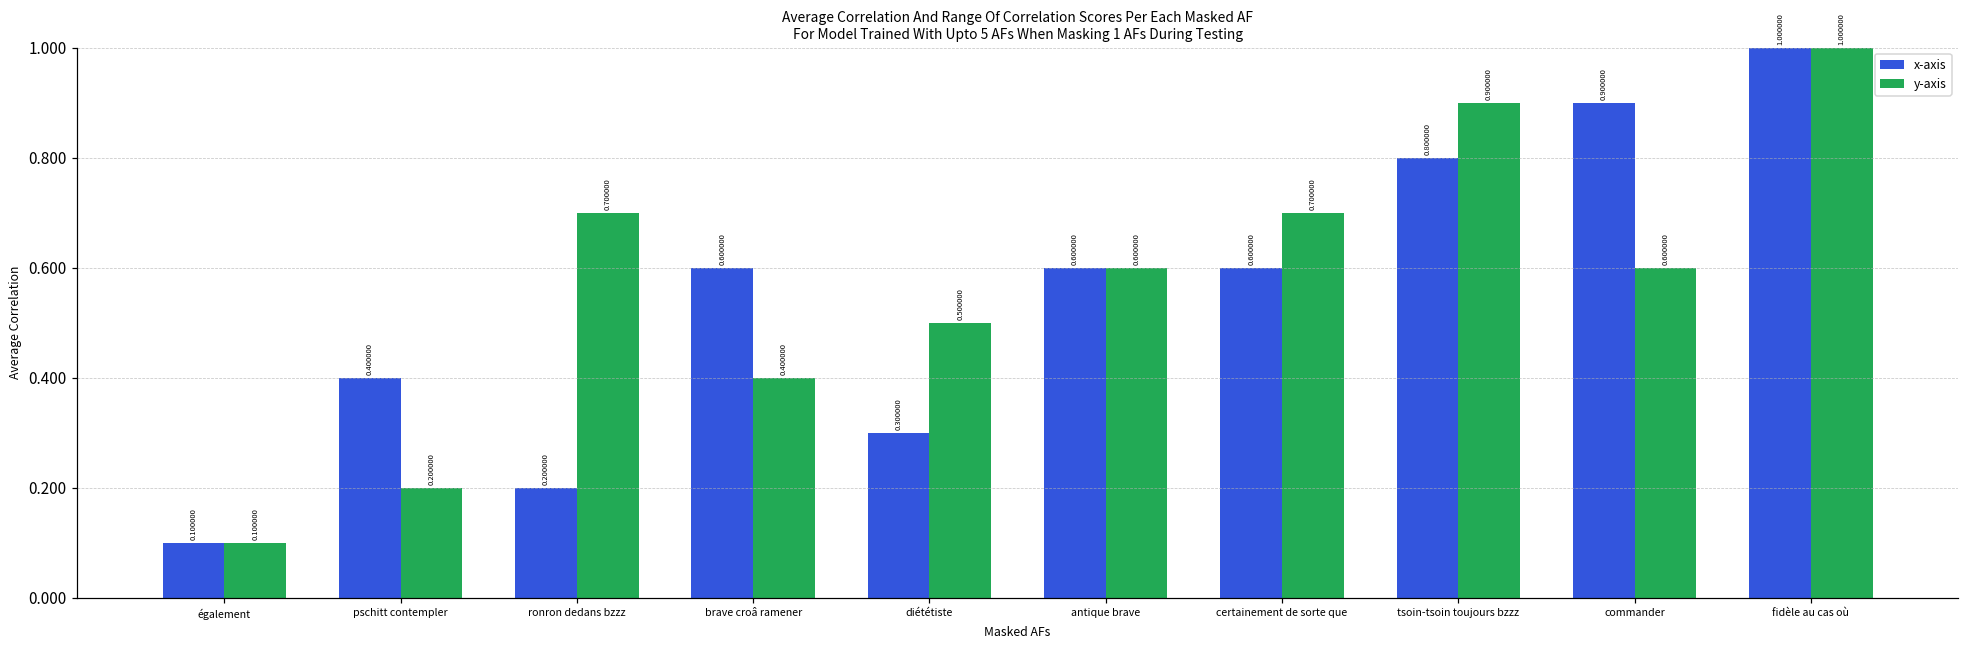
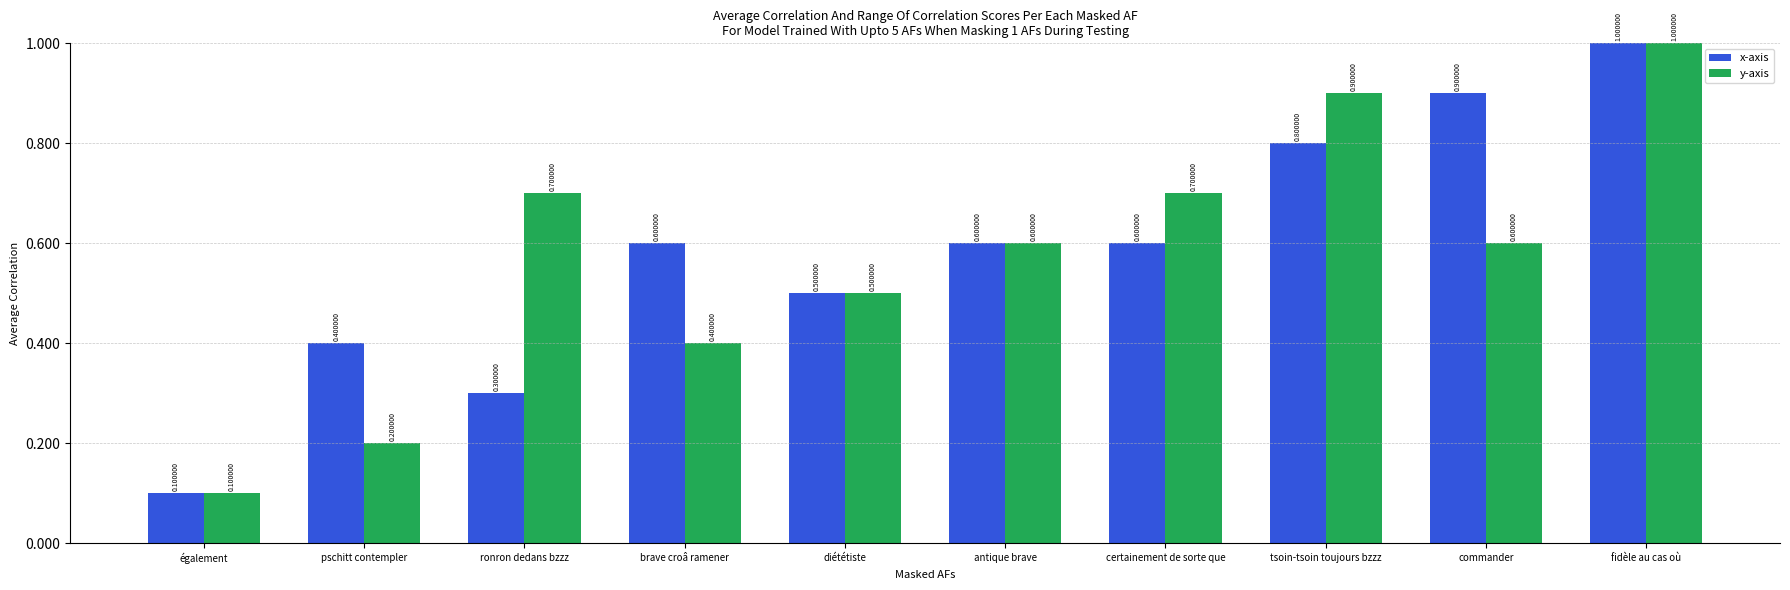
x-axis, ronron dedans bzzz: 0.200000 -> 0.300000
x-axis, diététiste: 0.300000 -> 0.500000
